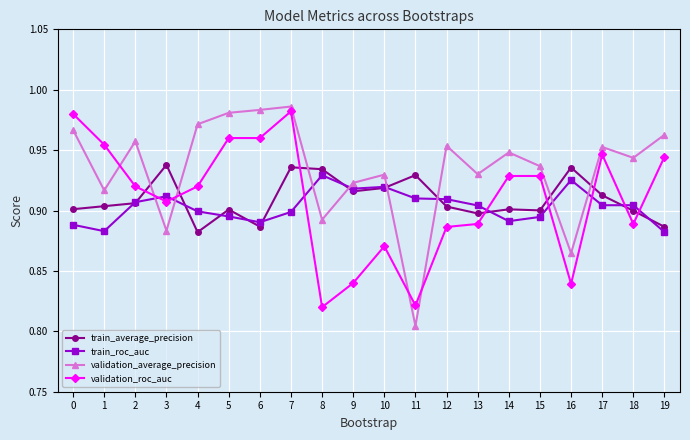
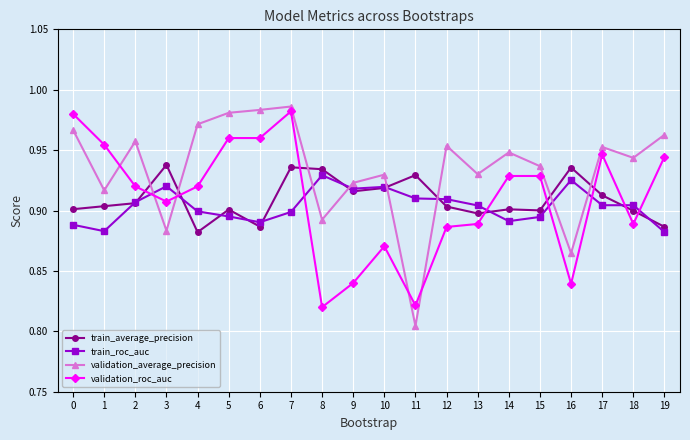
train_roc_auc, 3: 0.912 -> 0.920
